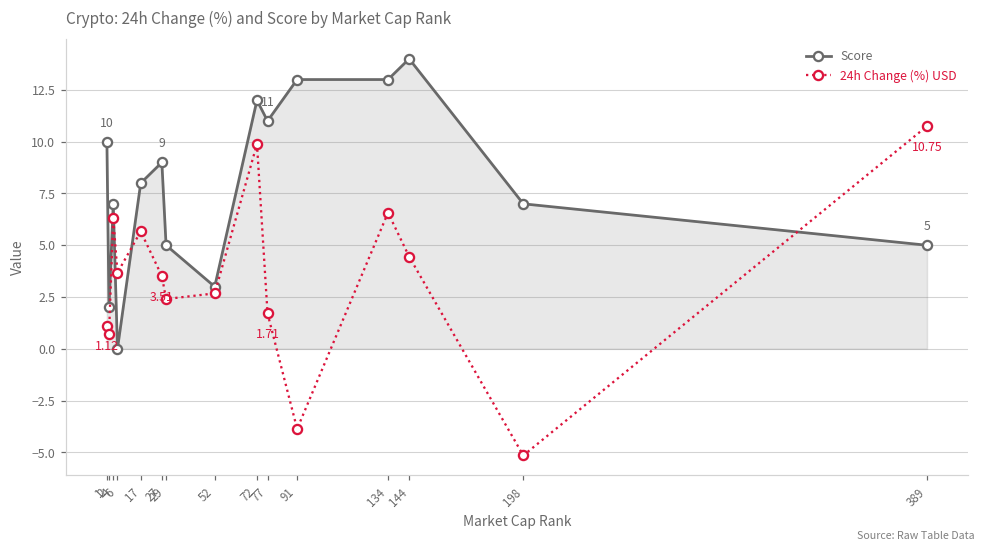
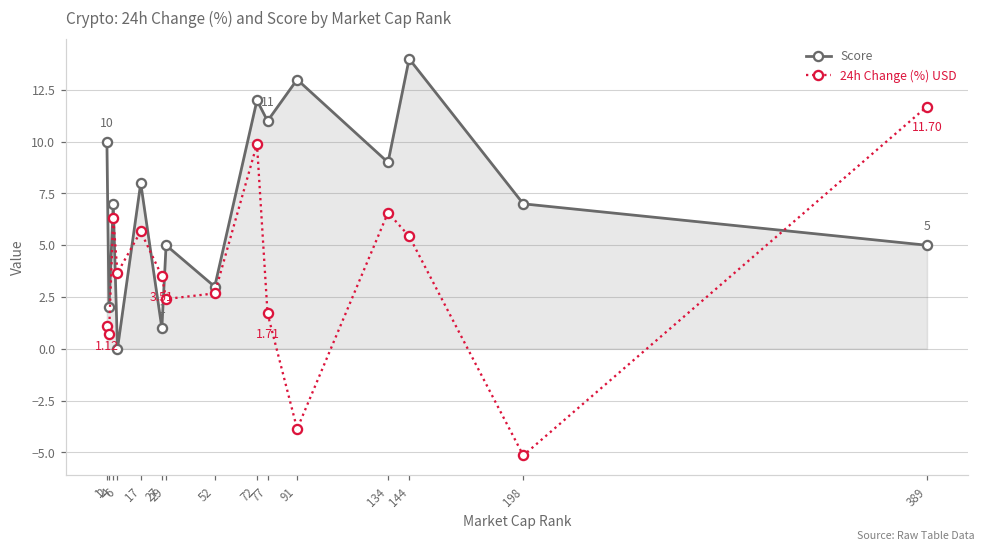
Score, 27: 9 -> 1
Score, 134: 13 -> 9
24h Change (%) USD, 144: 4.4 -> 5.4
24h Change (%) USD, 389: 10.75 -> 11.70
